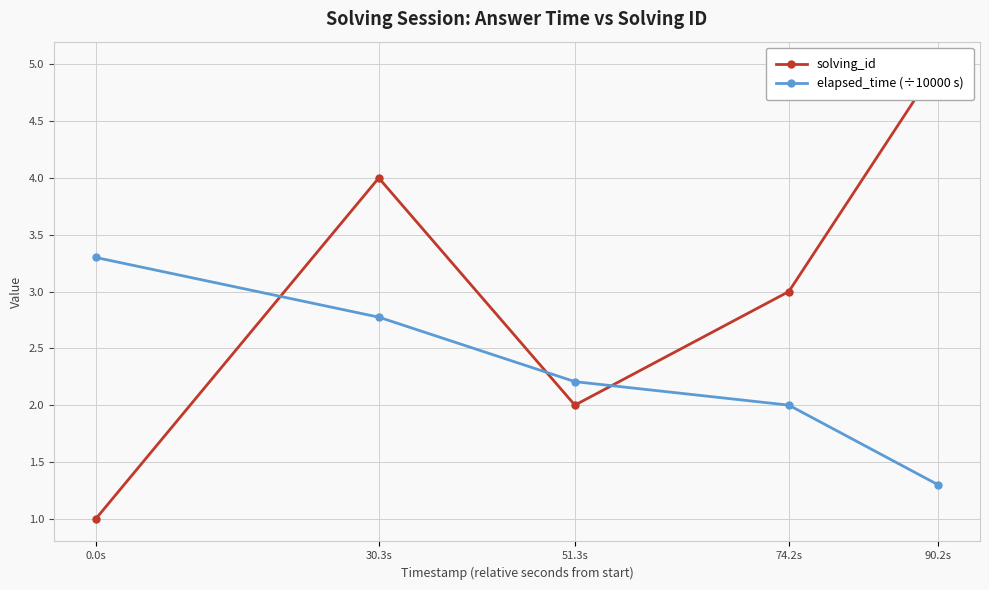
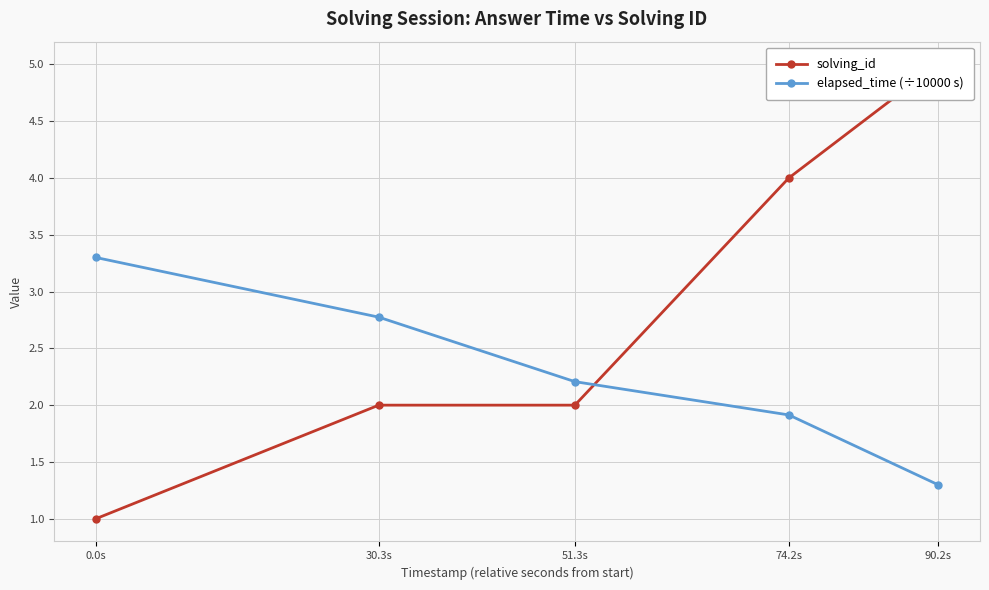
solving_id, 30.3s: 4 -> 2
solving_id, 74.2s: 3 -> 4
elapsed_time (÷10000 s), 74.2s: 2.00 -> 1.91
